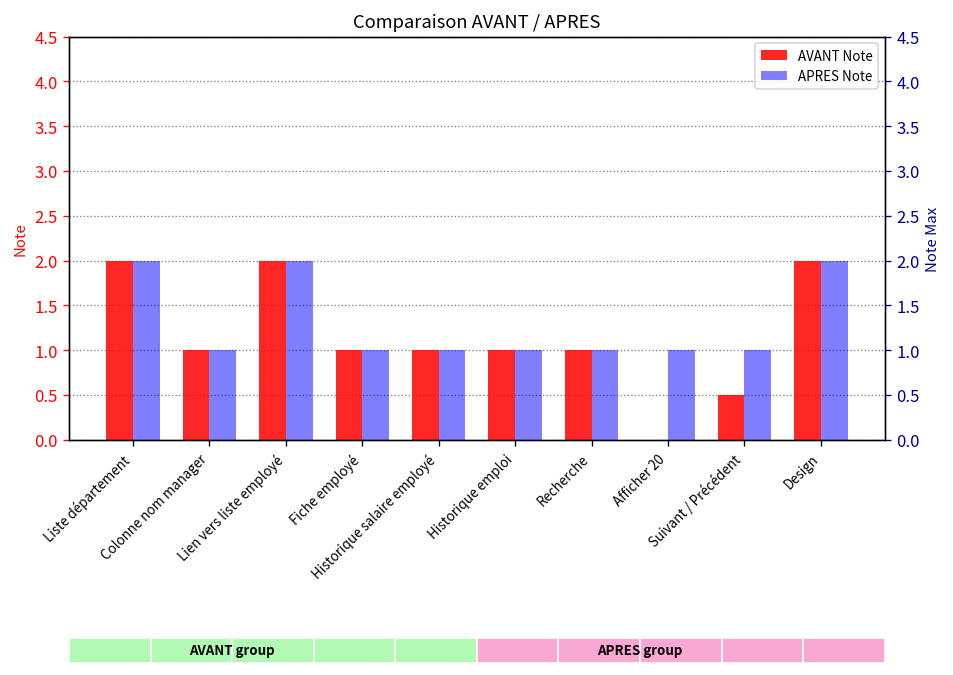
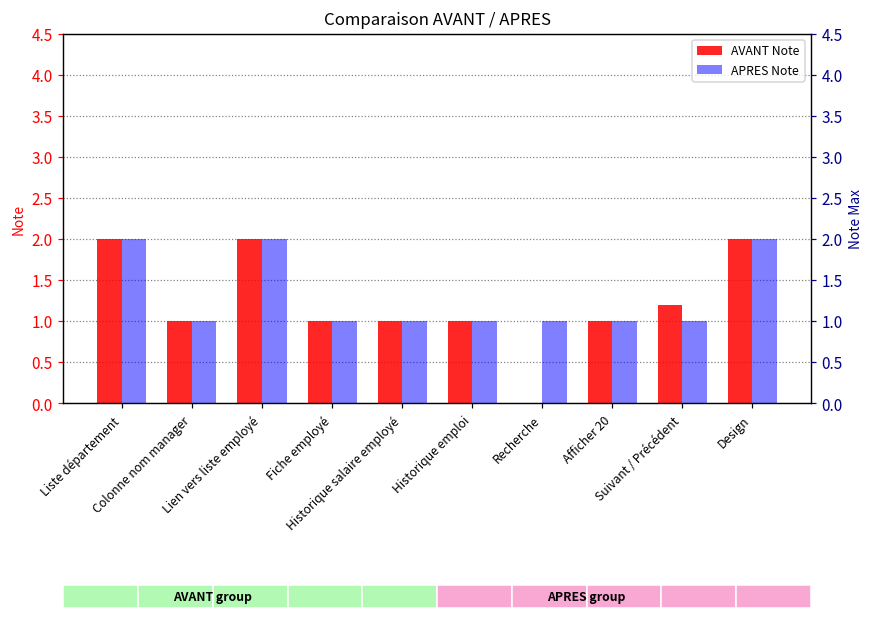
Comparaison AVANT / APRES, AVANT Note, Recherche: 1 -> 0
Comparaison AVANT / APRES, AVANT Note, Afficher 20: 0 -> 1
Comparaison AVANT / APRES, AVANT Note, Suivant / Précédent: 0.5 -> 1.2
